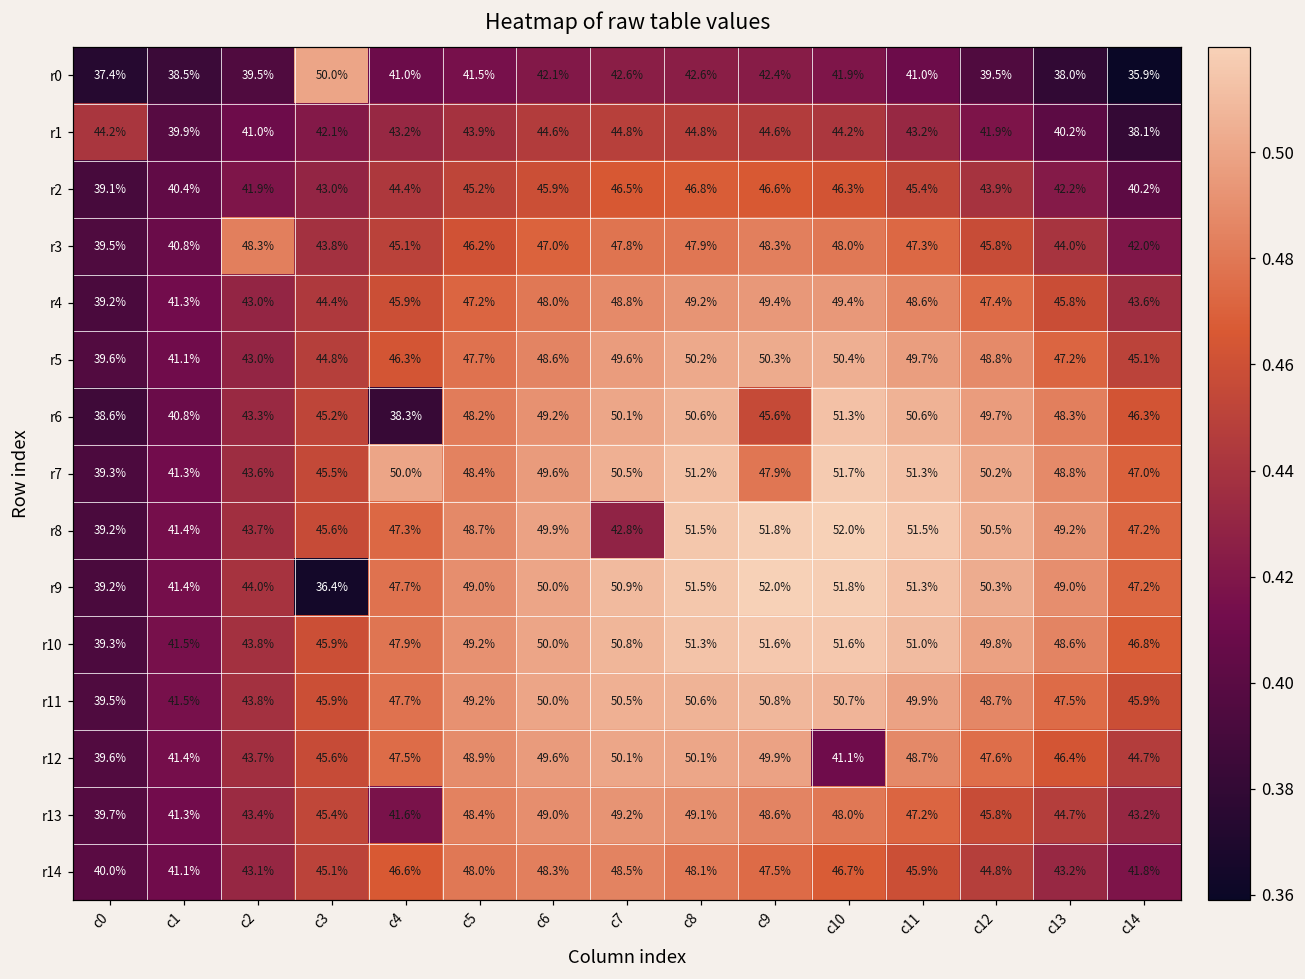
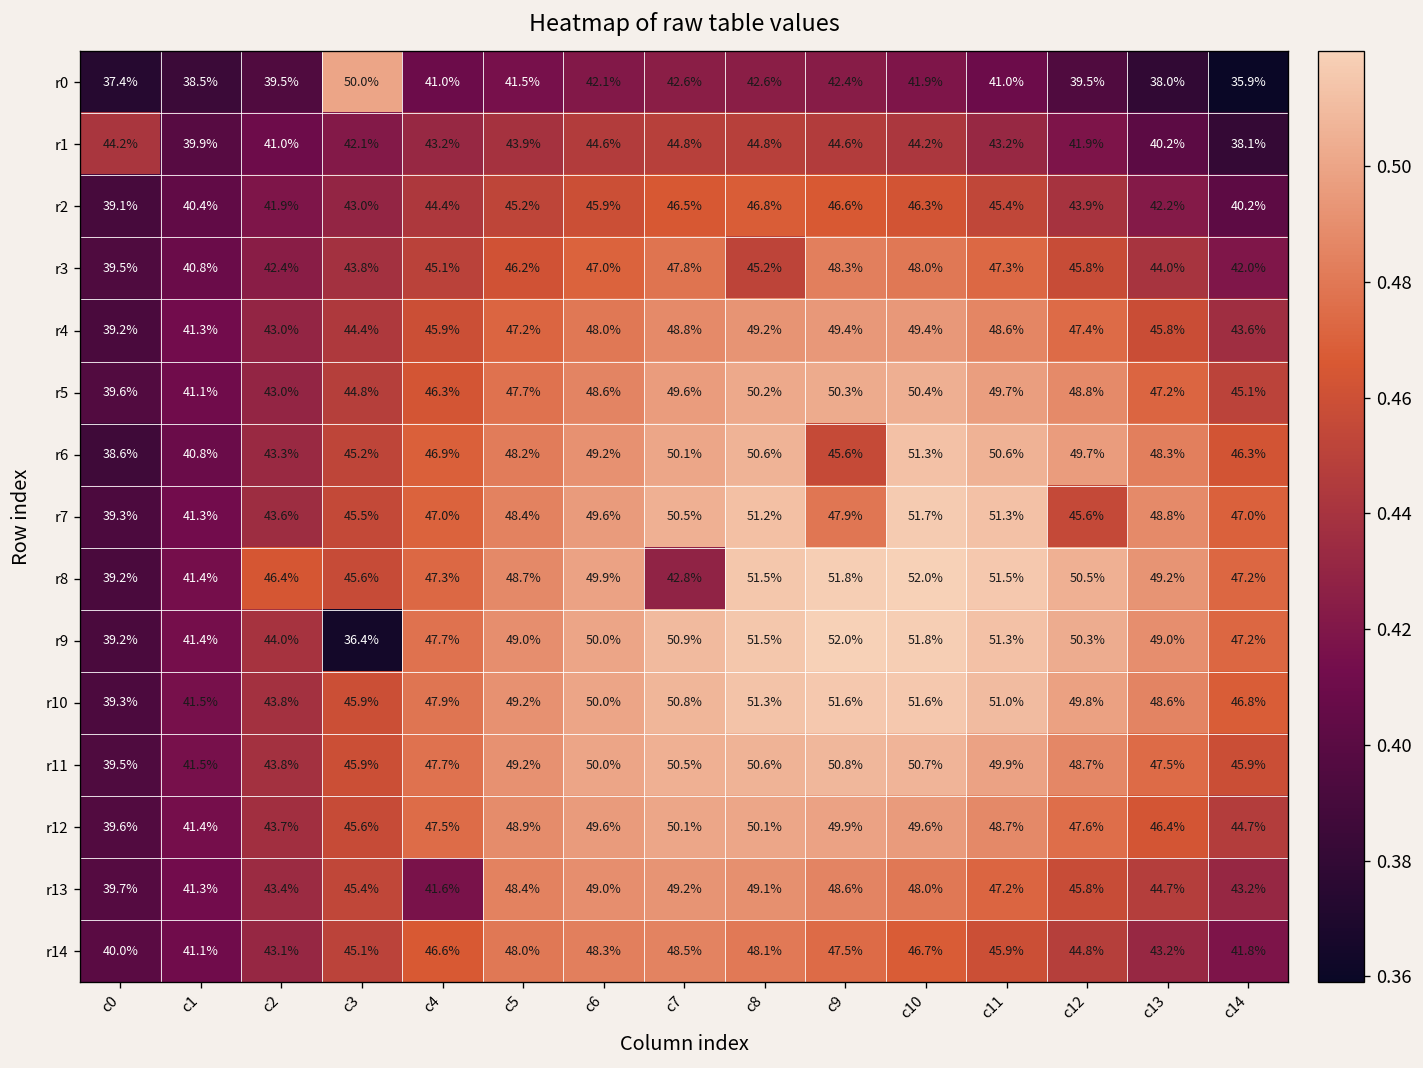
r3, c2: 48.3% -> 42.4%
r3, c8: 47.9% -> 45.2%
r6, c4: 38.3% -> 46.9%
r7, c4: 50.0% -> 47.0%
r7, c12: 50.2% -> 45.6%
r8, c2: 43.7% -> 46.4%
r12, c10: 41.1% -> 49.6%
